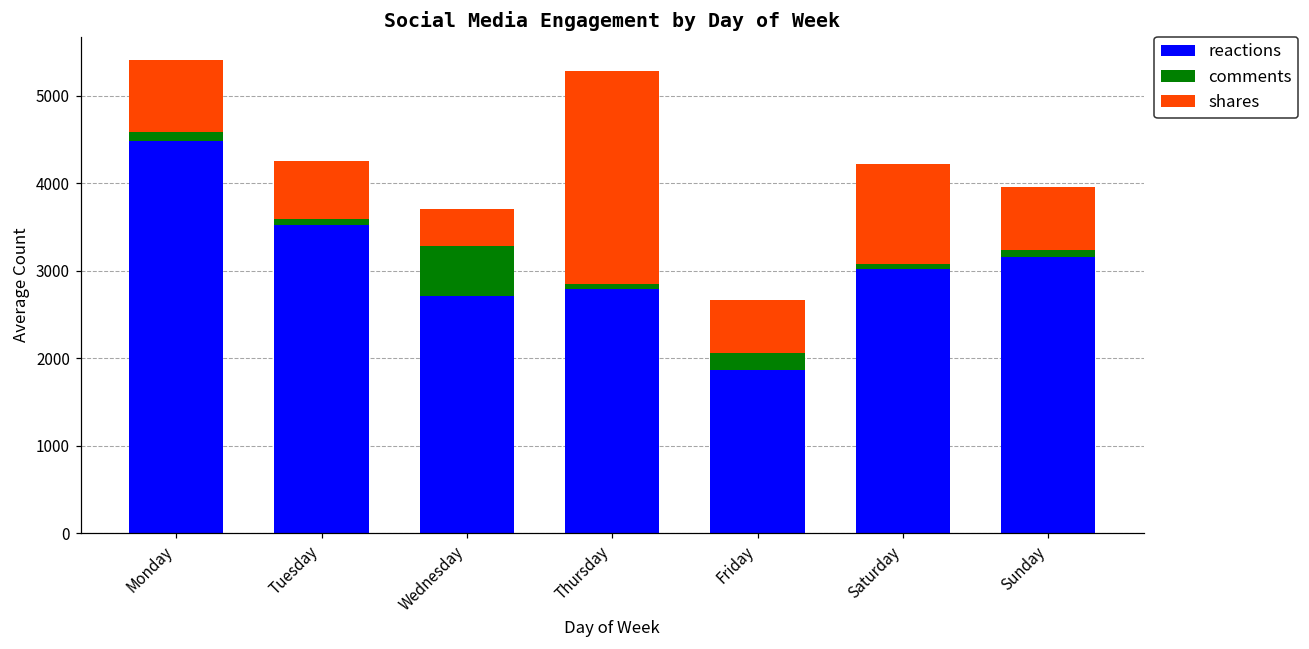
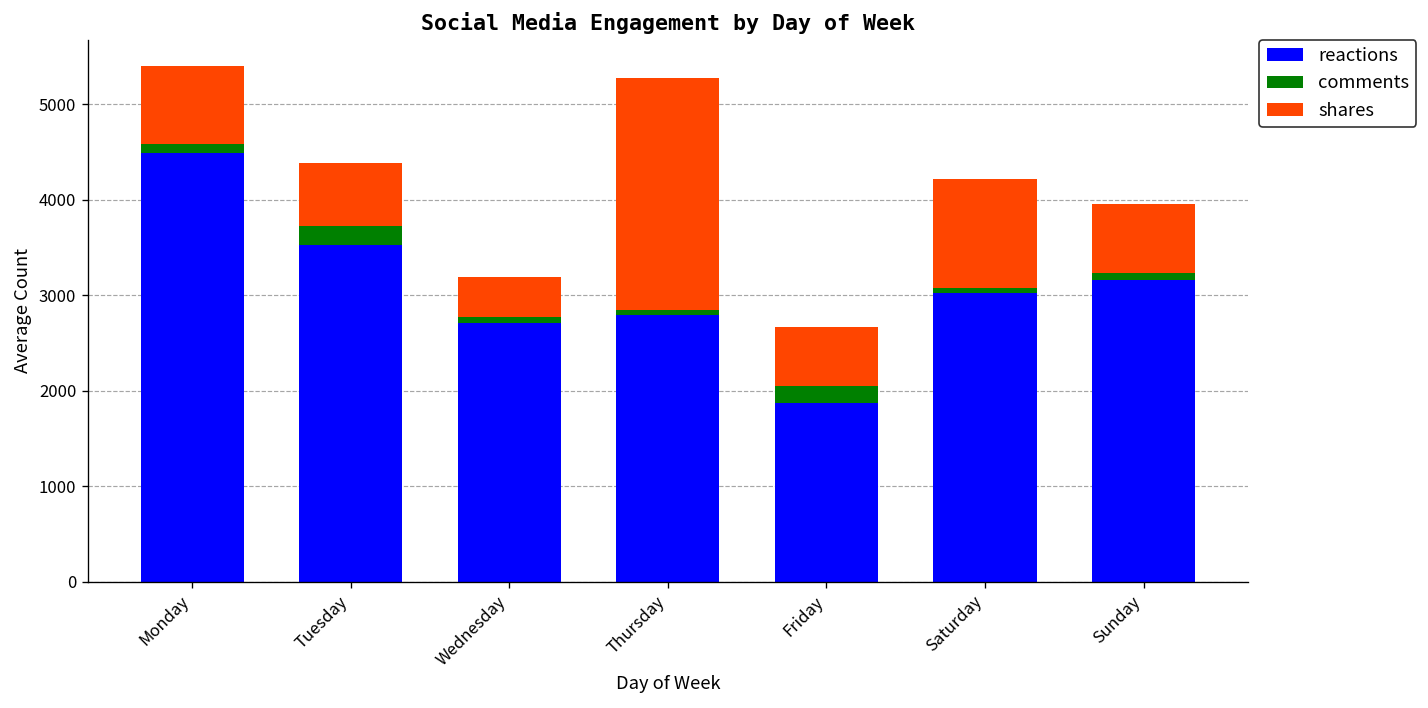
comments, Tuesday: 100 -> 200
comments, Wednesday: 600 -> 100
